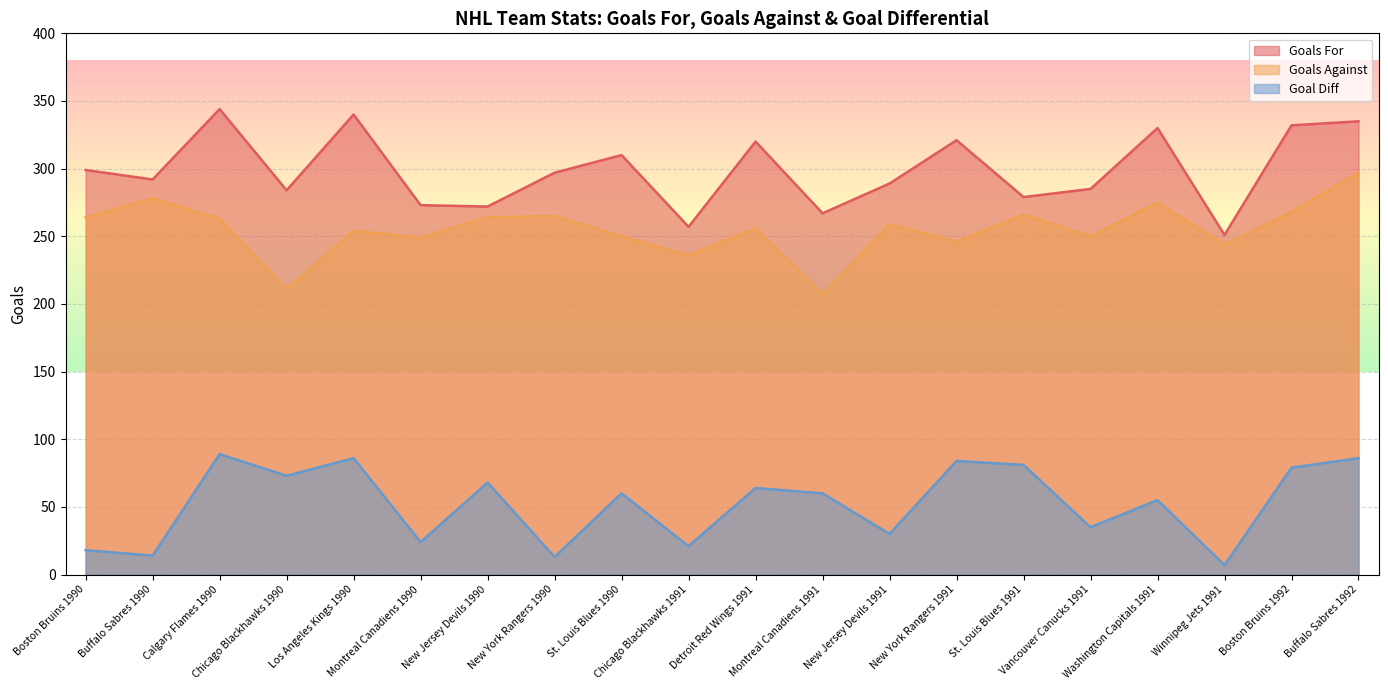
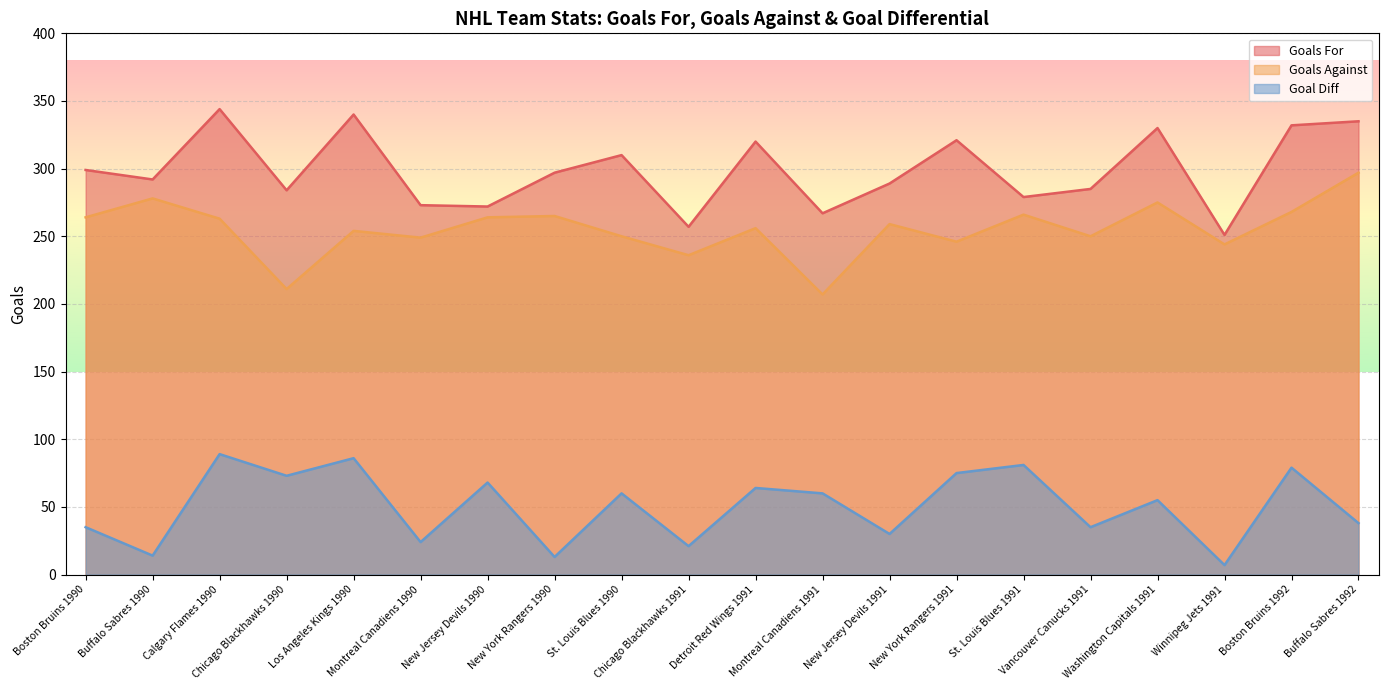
Goal Diff, Boston Bruins 1990: 18 -> 35
Goal Diff, New York Rangers 1991: 84 -> 75
Goal Diff, Buffalo Sabres 1992: 86 -> 38
